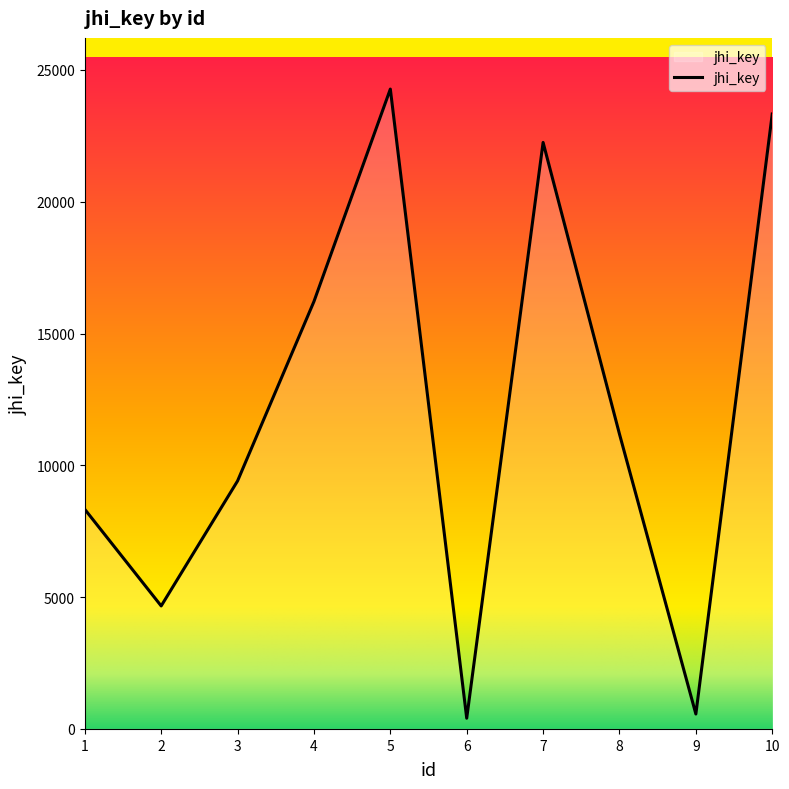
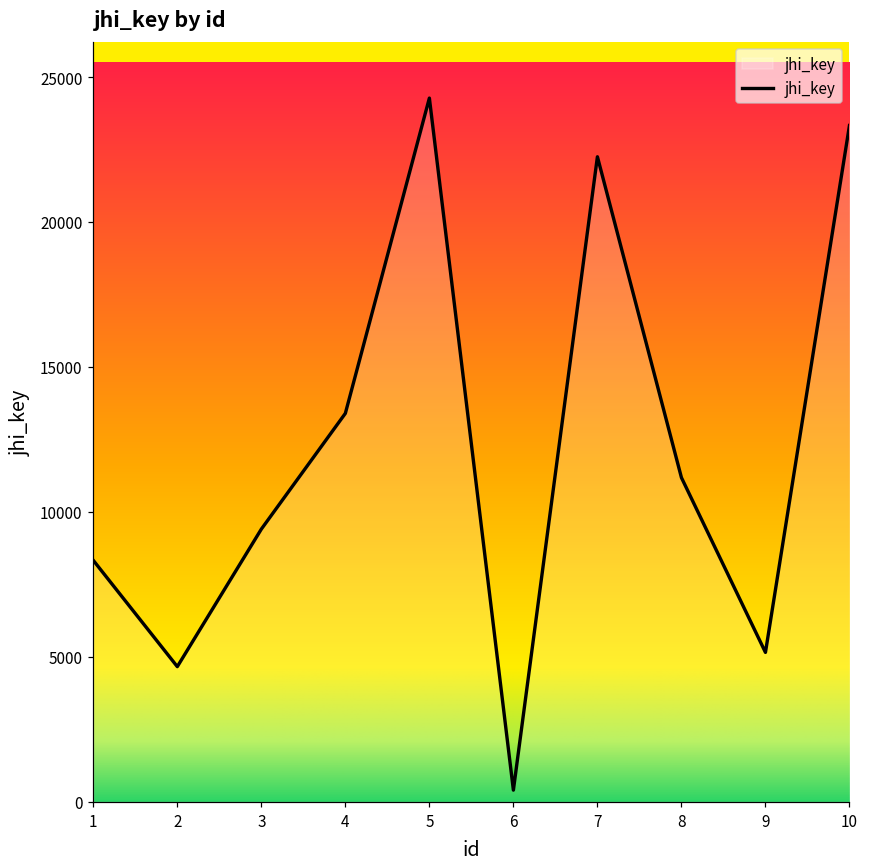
4: 16200 -> 13400
9: 600 -> 5200
